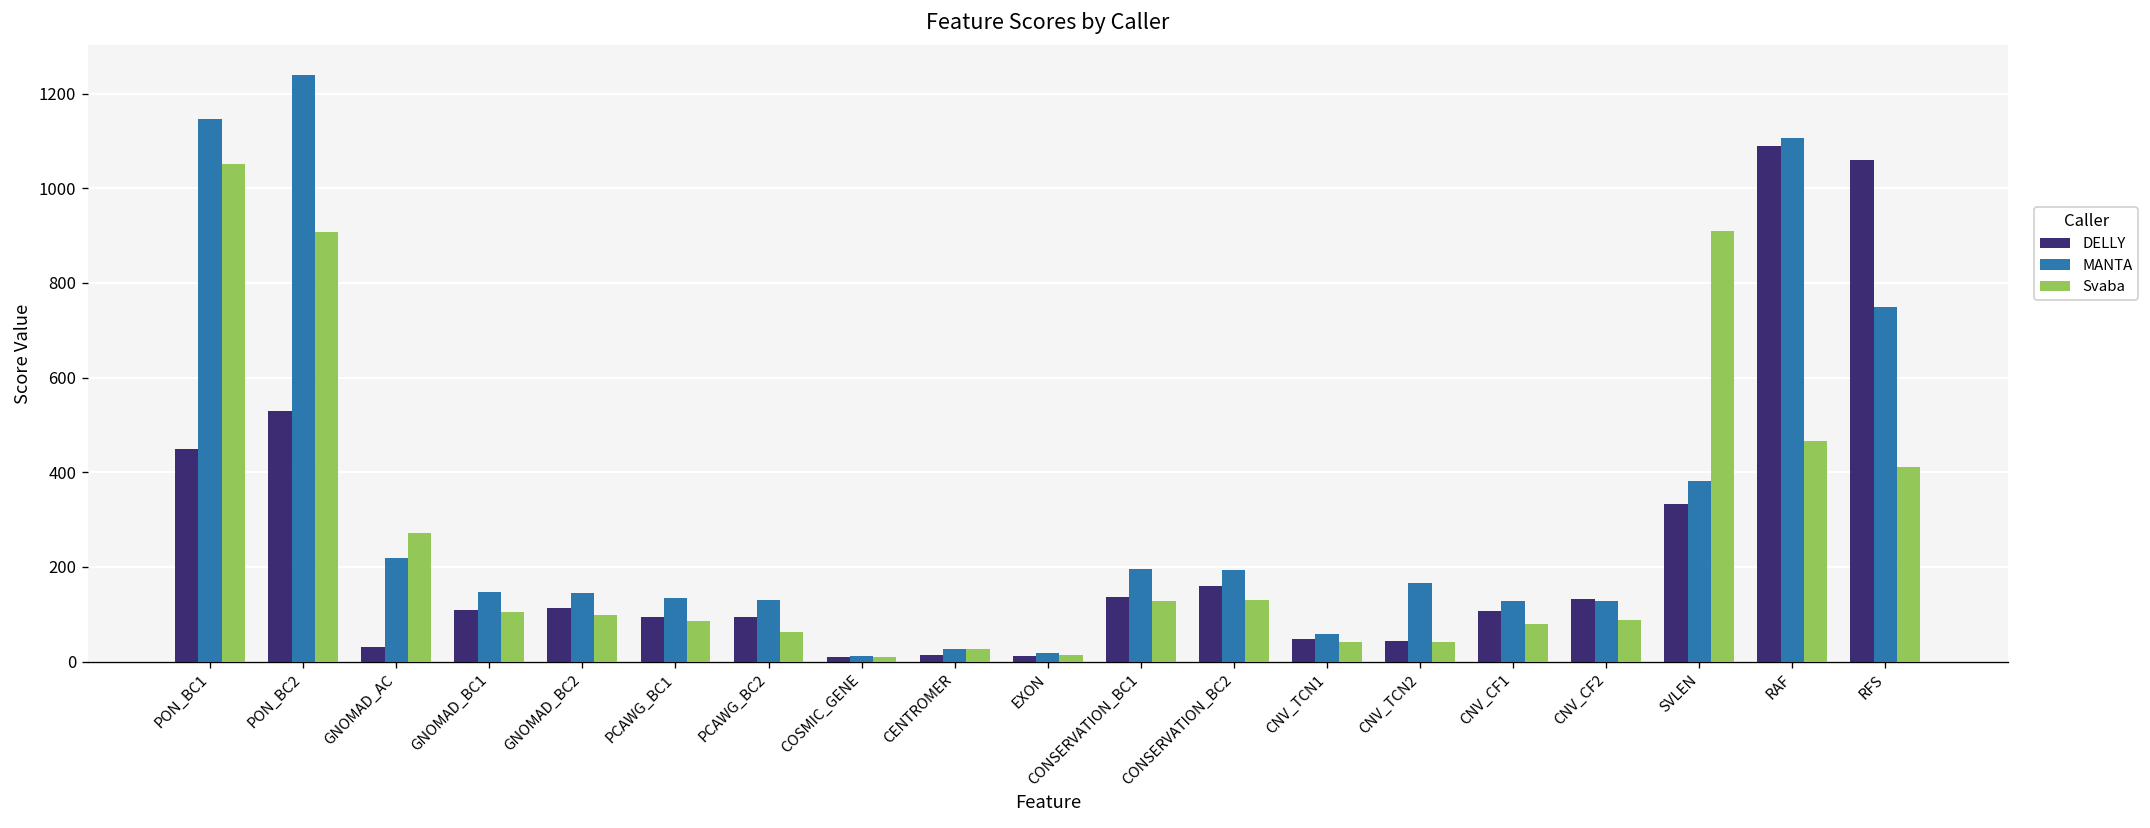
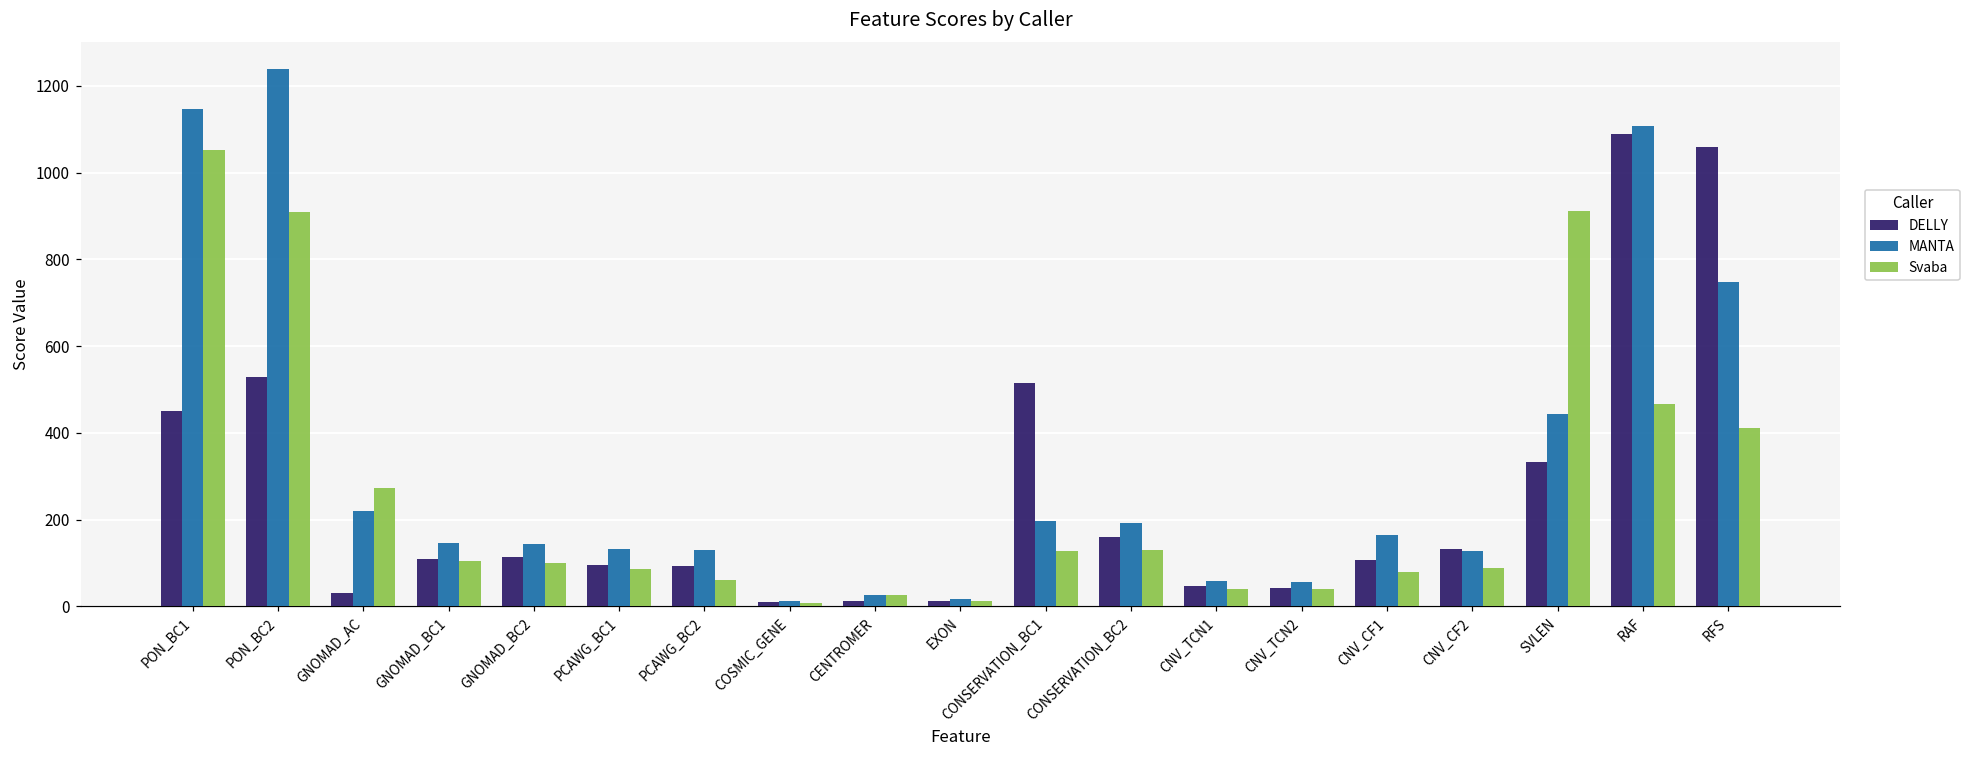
DELLY, CONSERVATION_BC1: 140 -> 510
MANTA, CNV_TCN2: 170 -> 60
MANTA, CNV_CF1: 130 -> 160
MANTA, SVLEN: 380 -> 440
